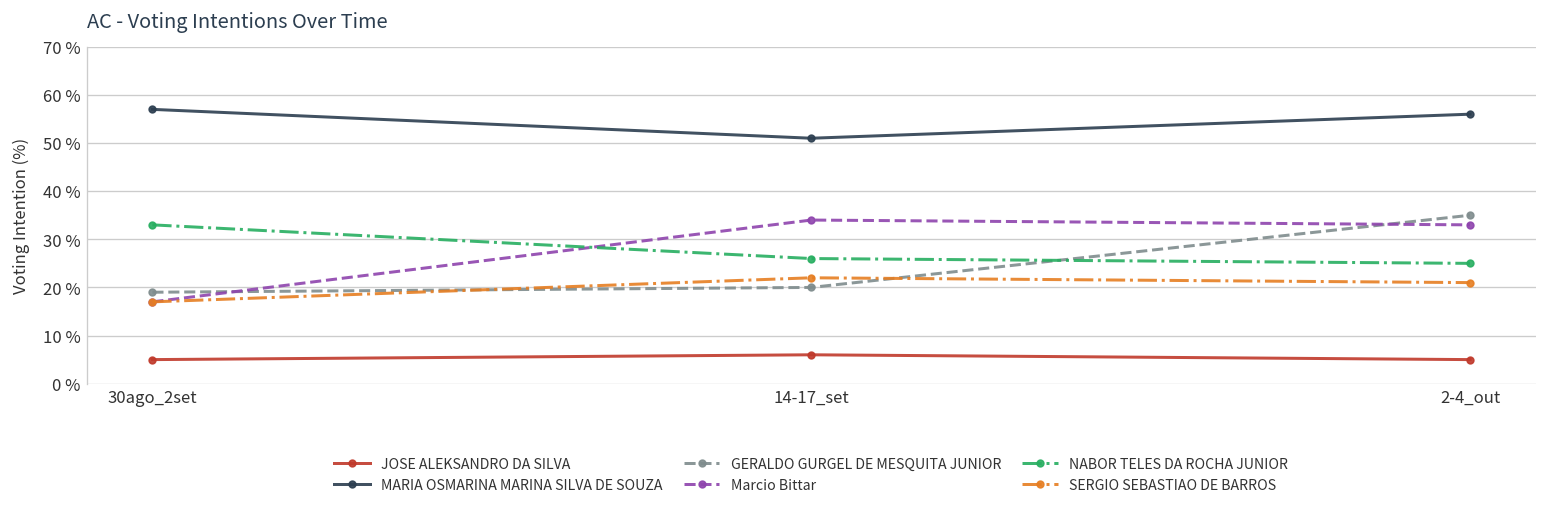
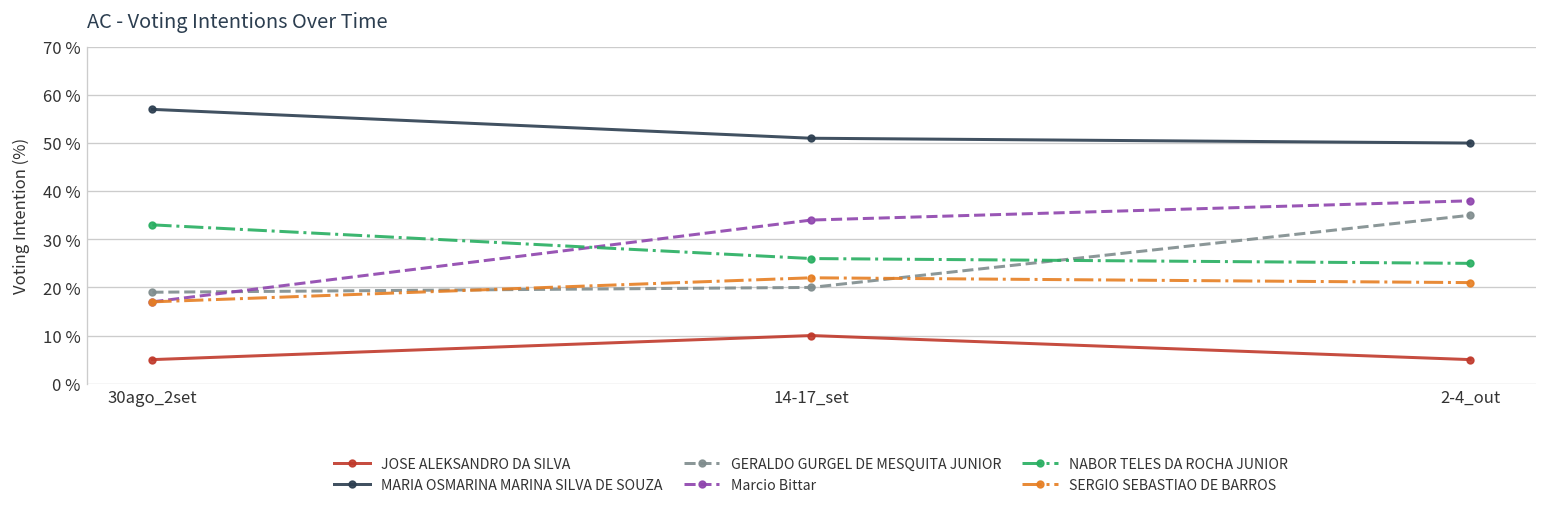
JOSE ALEKSANDRO DA SILVA, 14-17_set: 6 % -> 10 %
MARIA OSMARINA MARINA SILVA DE SOUZA, 2-4_out: 56 % -> 50 %
Marcio Bittar, 2-4_out: 33 % -> 38 %
